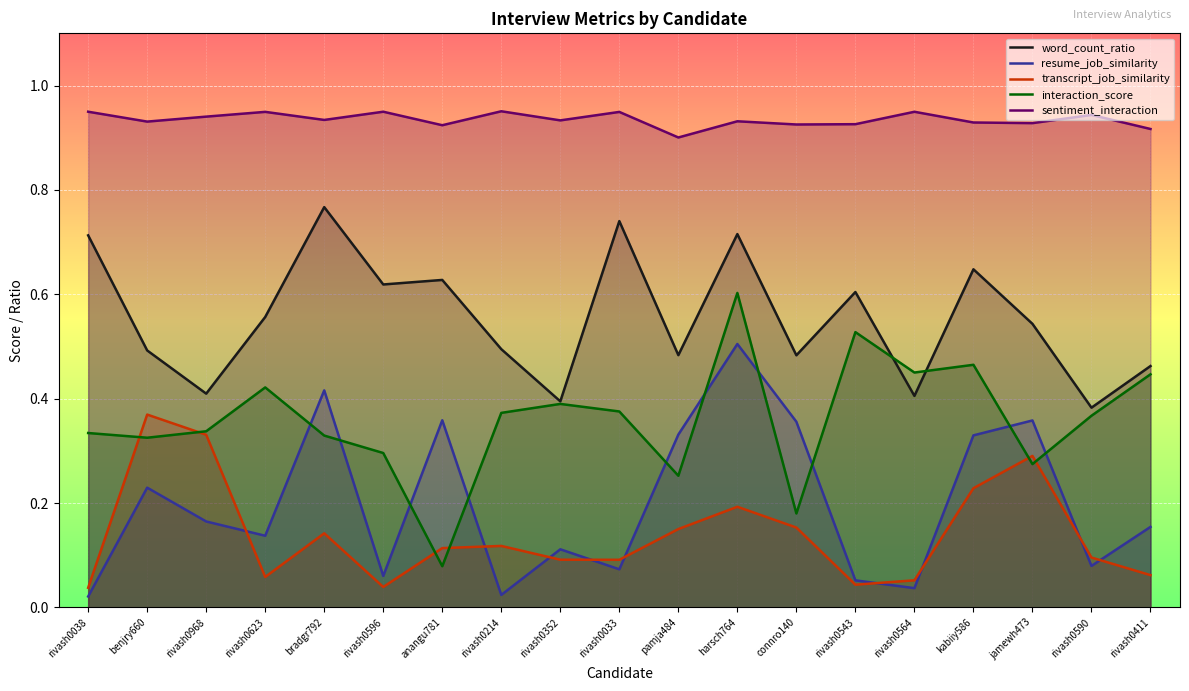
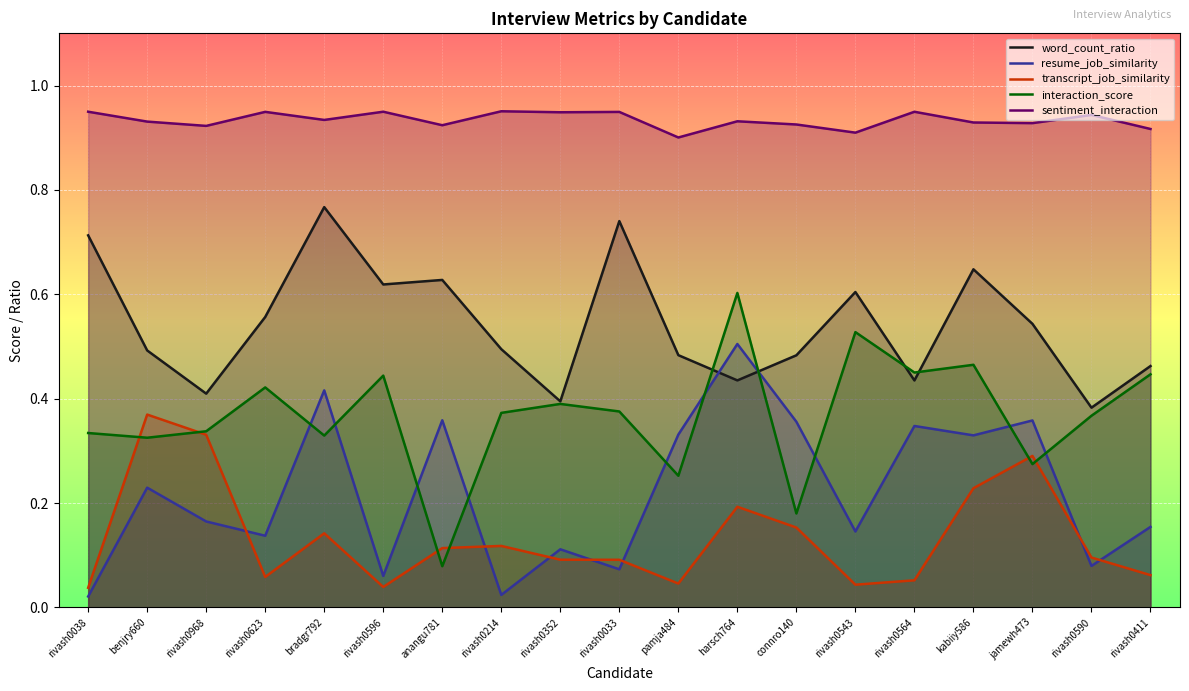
sentiment_interaction, rivash0968: 0.94 -> 0.92
interaction_score, rivash0596: 0.30 -> 0.44
sentiment_interaction, rivash0352: 0.93 -> 0.95
transcript_job_similarity, pamja484: 0.15 -> 0.05
word_count_ratio, harsch764: 0.72 -> 0.44
resume_job_similarity, rivash0543: 0.05 -> 0.15
sentiment_interaction, rivash0543: 0.93 -> 0.91
word_count_ratio, rivash0564: 0.41 -> 0.43
resume_job_similarity, rivash0564: 0.04 -> 0.35
